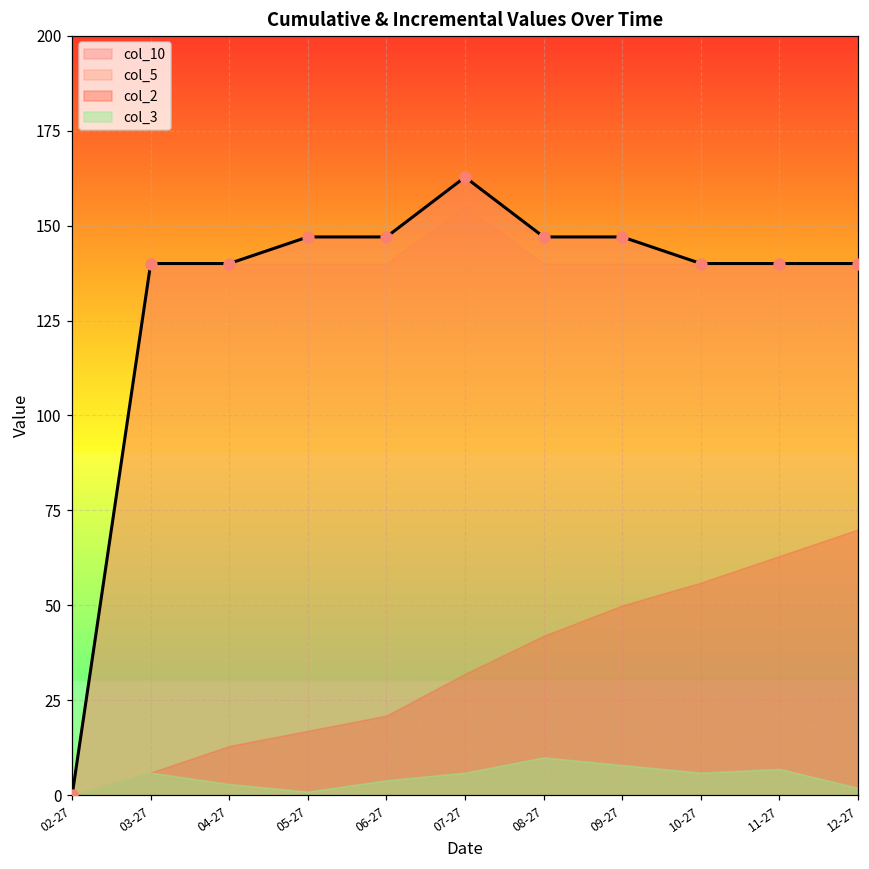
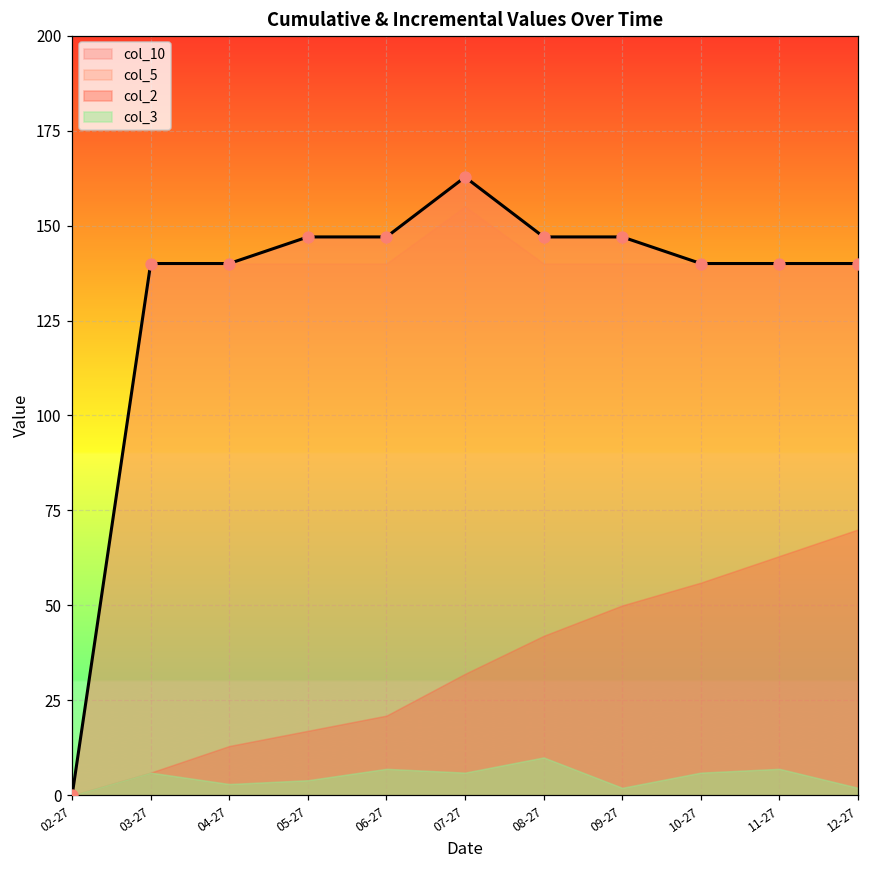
col_3, 05-27: 1 -> 4
col_3, 06-27: 4 -> 7
col_3, 09-27: 8 -> 2
